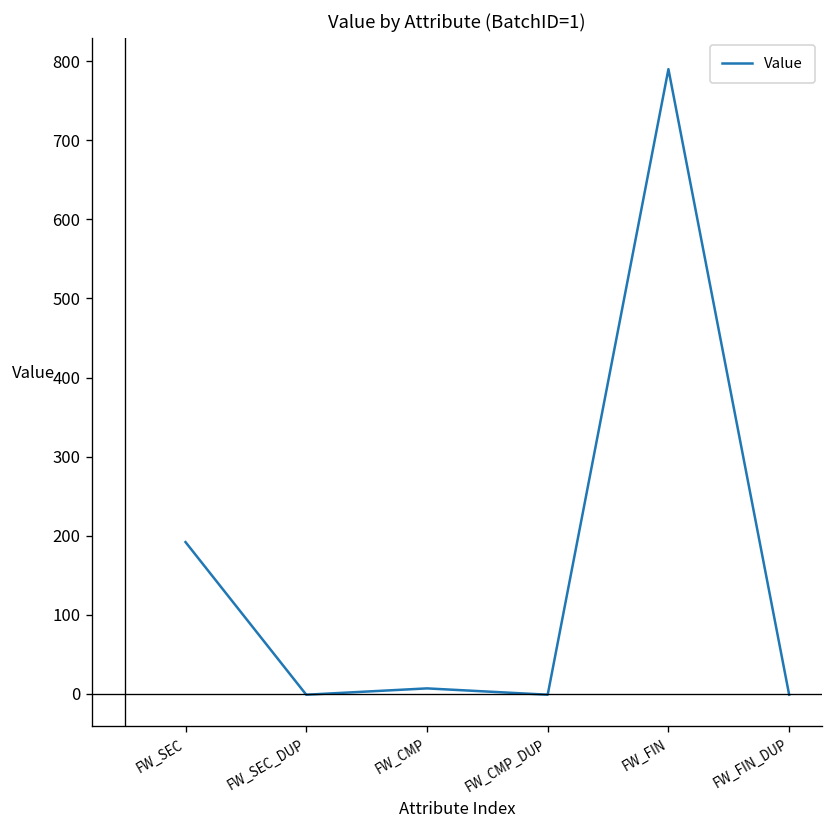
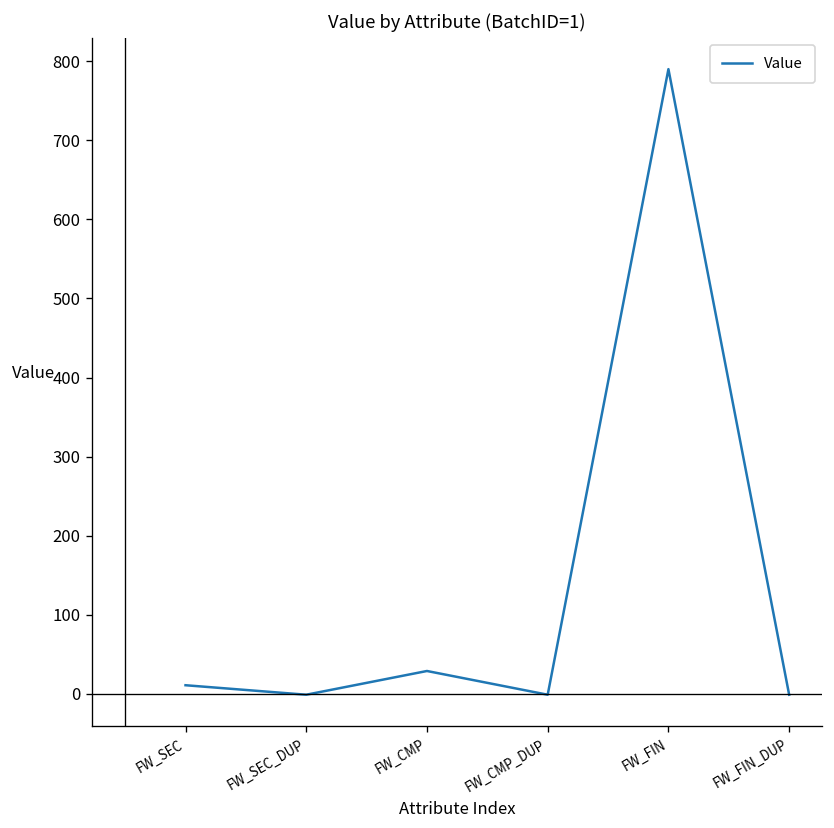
FW_SEC: 190 -> 10
FW_CMP: 10 -> 30
